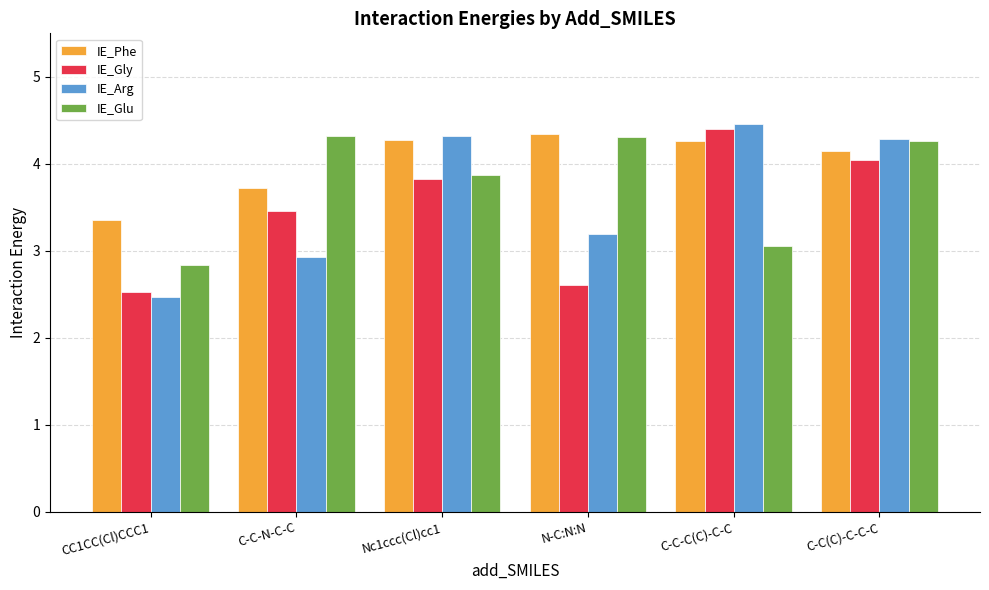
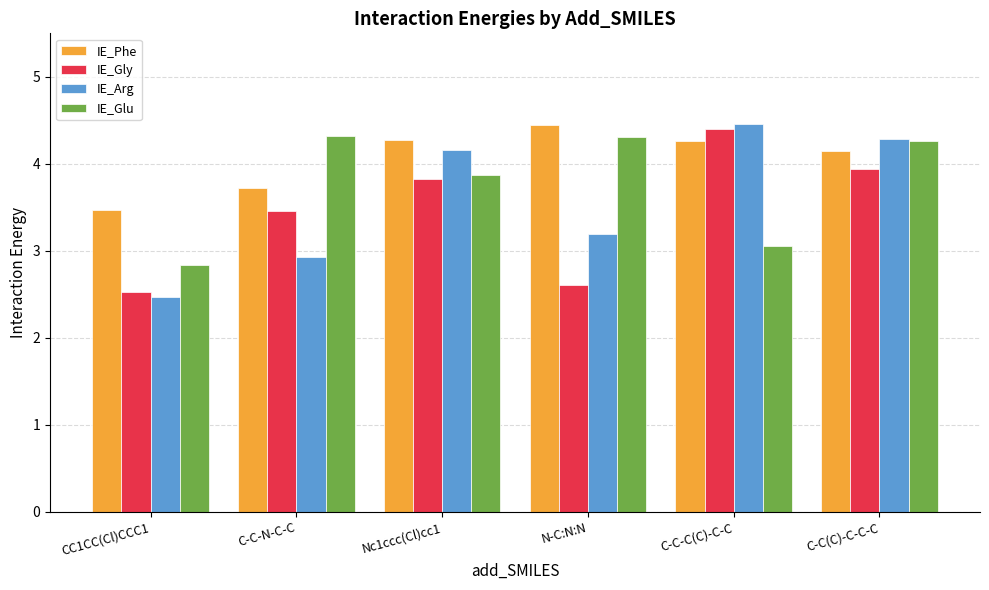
IE_Phe, CC1CC(Cl)CCC1: 3.4 -> 3.5
IE_Arg, Nc1ccc(Cl)cc1: 4.3 -> 4.2
IE_Phe, N-C:N:N: 4.3 -> 4.4
IE_Gly, C-C(C)-C-C-C: 4.0 -> 3.9
